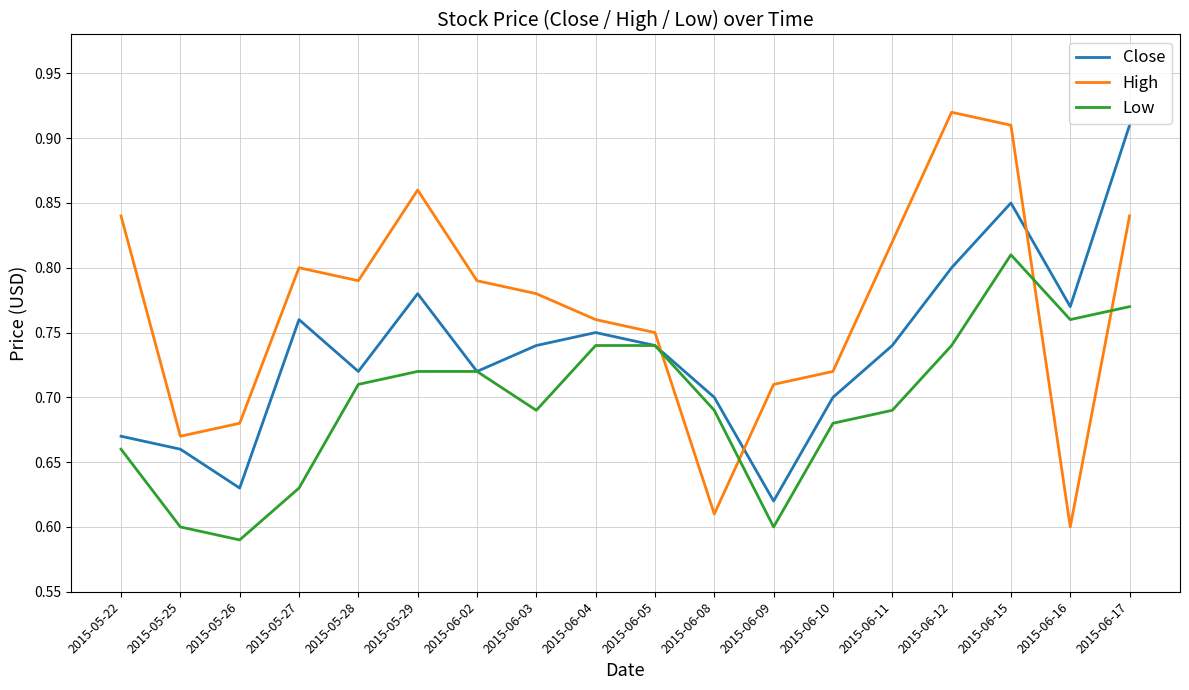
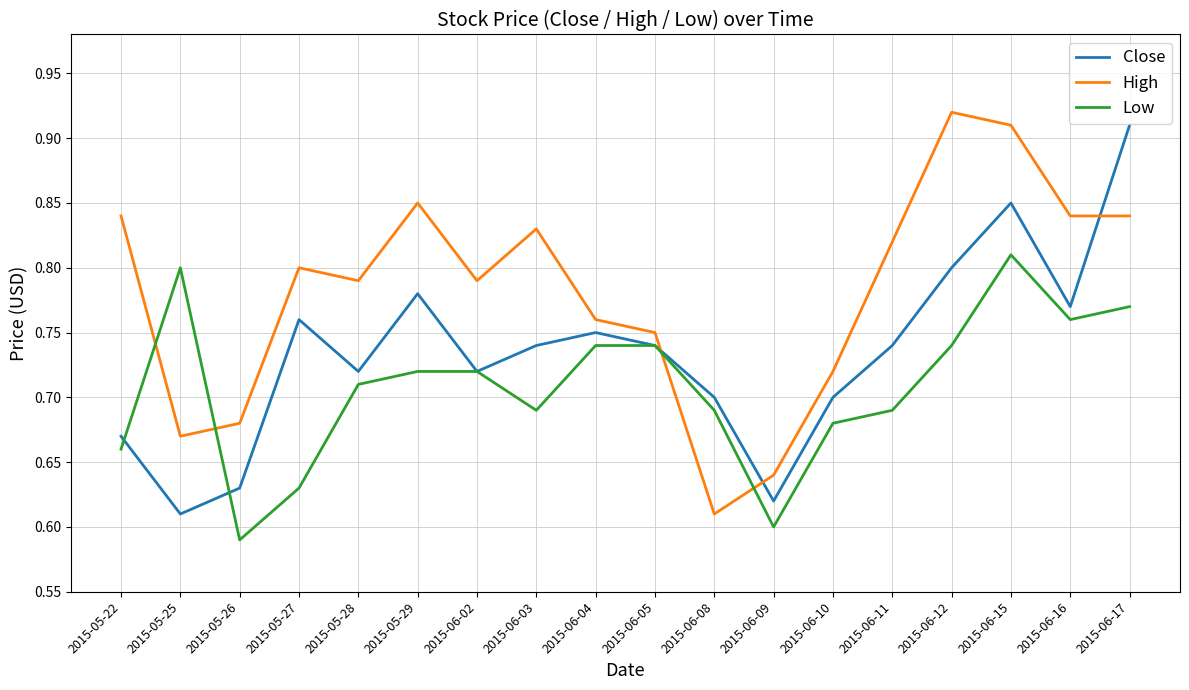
Close, 2015-05-25: 0.66 -> 0.61
Low, 2015-05-25: 0.6 -> 0.8
High, 2015-05-29: 0.86 -> 0.85
High, 2015-06-03: 0.78 -> 0.83
High, 2015-06-09: 0.71 -> 0.64
High, 2015-06-16: 0.60 -> 0.84
